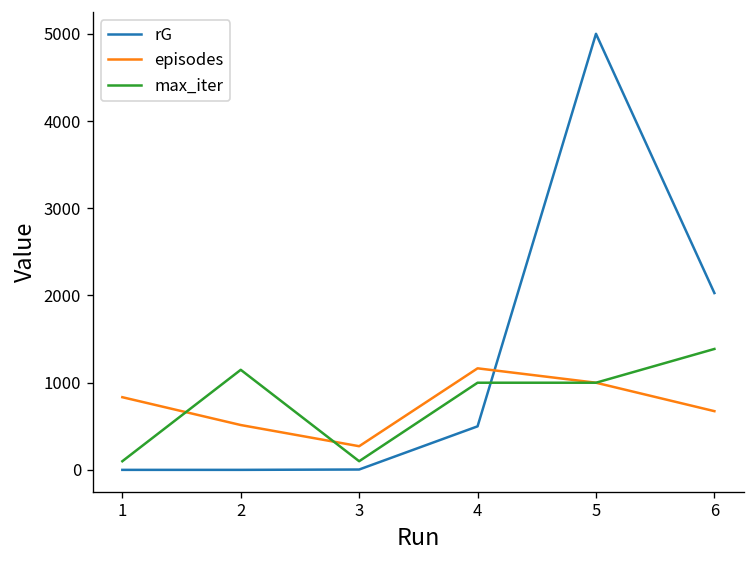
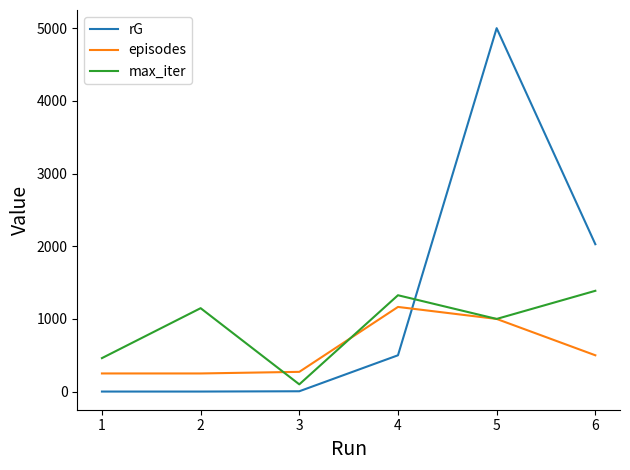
episodes, 1: 800 -> 300
max_iter, 1: 100 -> 500
episodes, 2: 500 -> 300
max_iter, 4: 1000 -> 1300
episodes, 6: 700 -> 500
